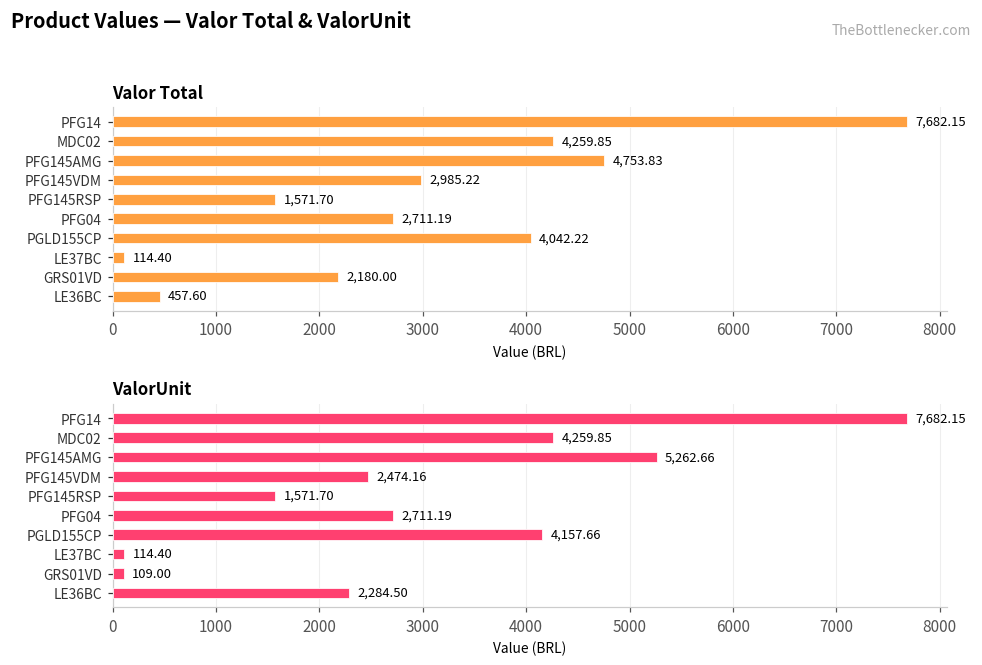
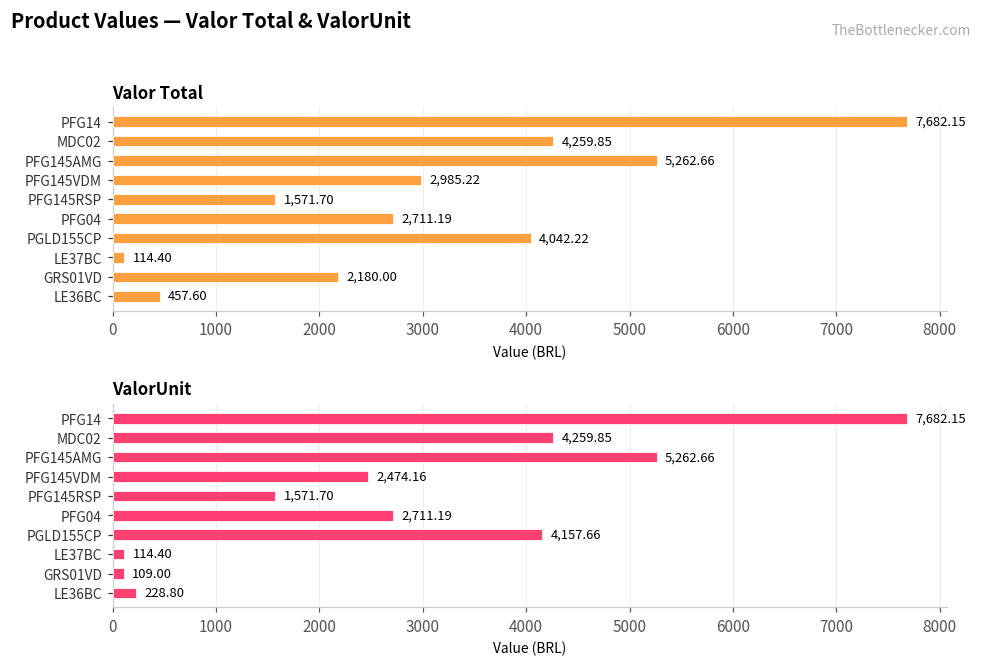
Valor Total, PFG145AMG: 4,753.83 -> 5,262.66
ValorUnit, LE36BC: 2,284.50 -> 228.80
